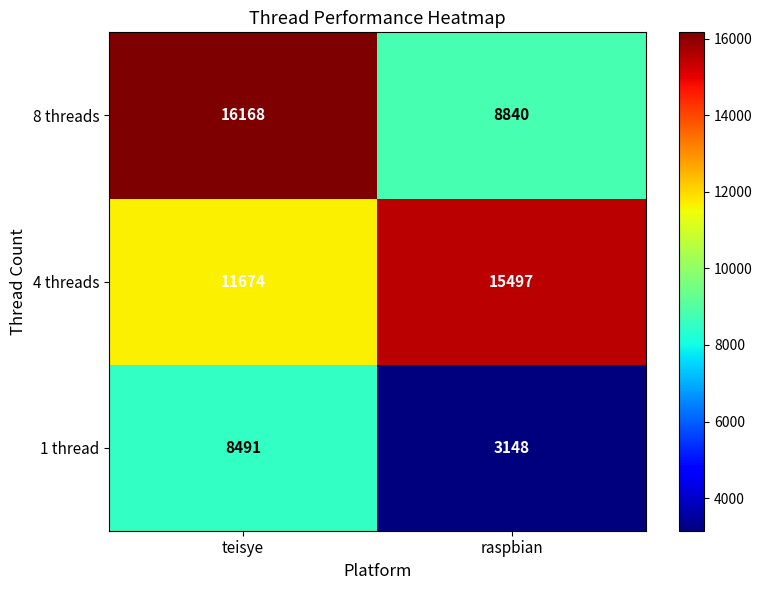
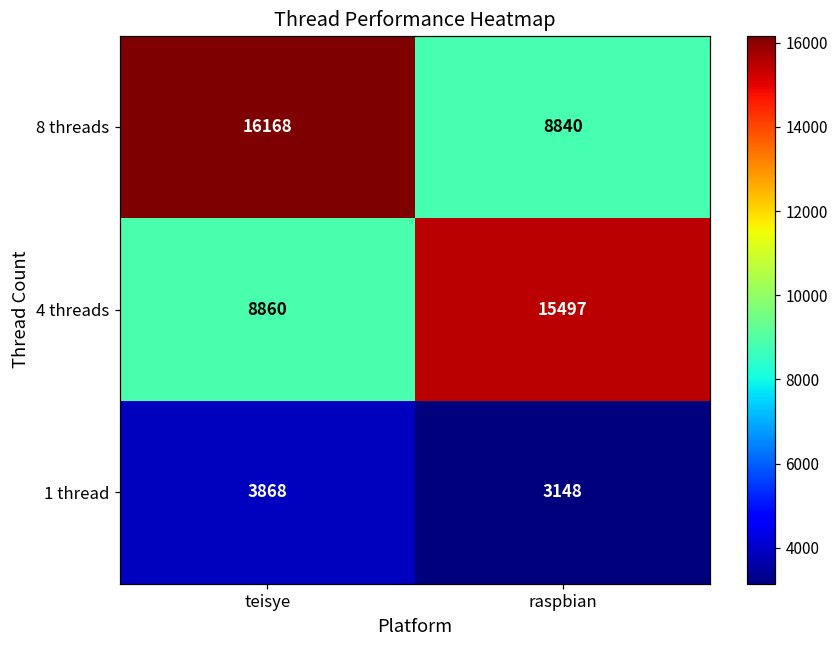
4 threads, teisye: 11674 -> 8860
1 thread, teisye: 8491 -> 3868
